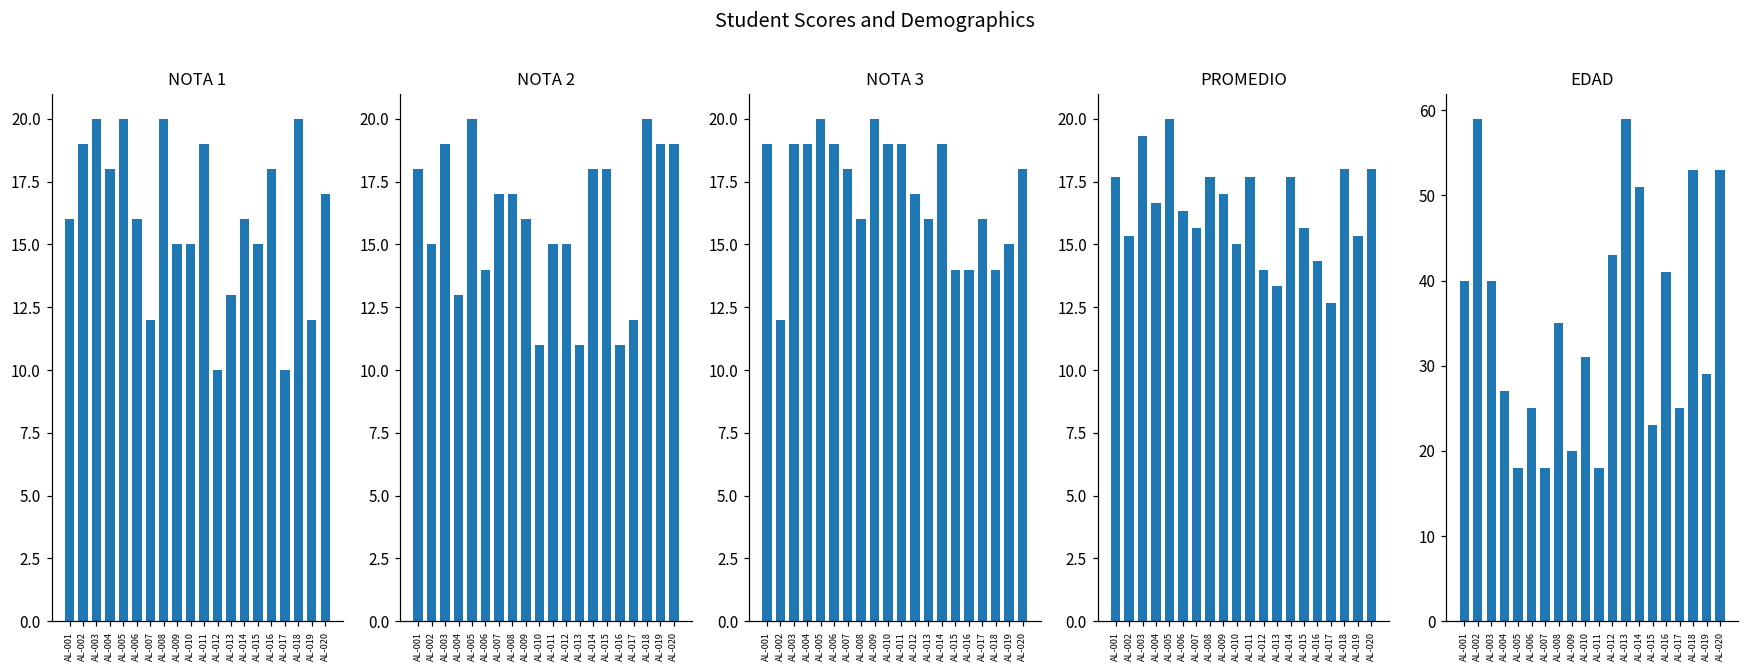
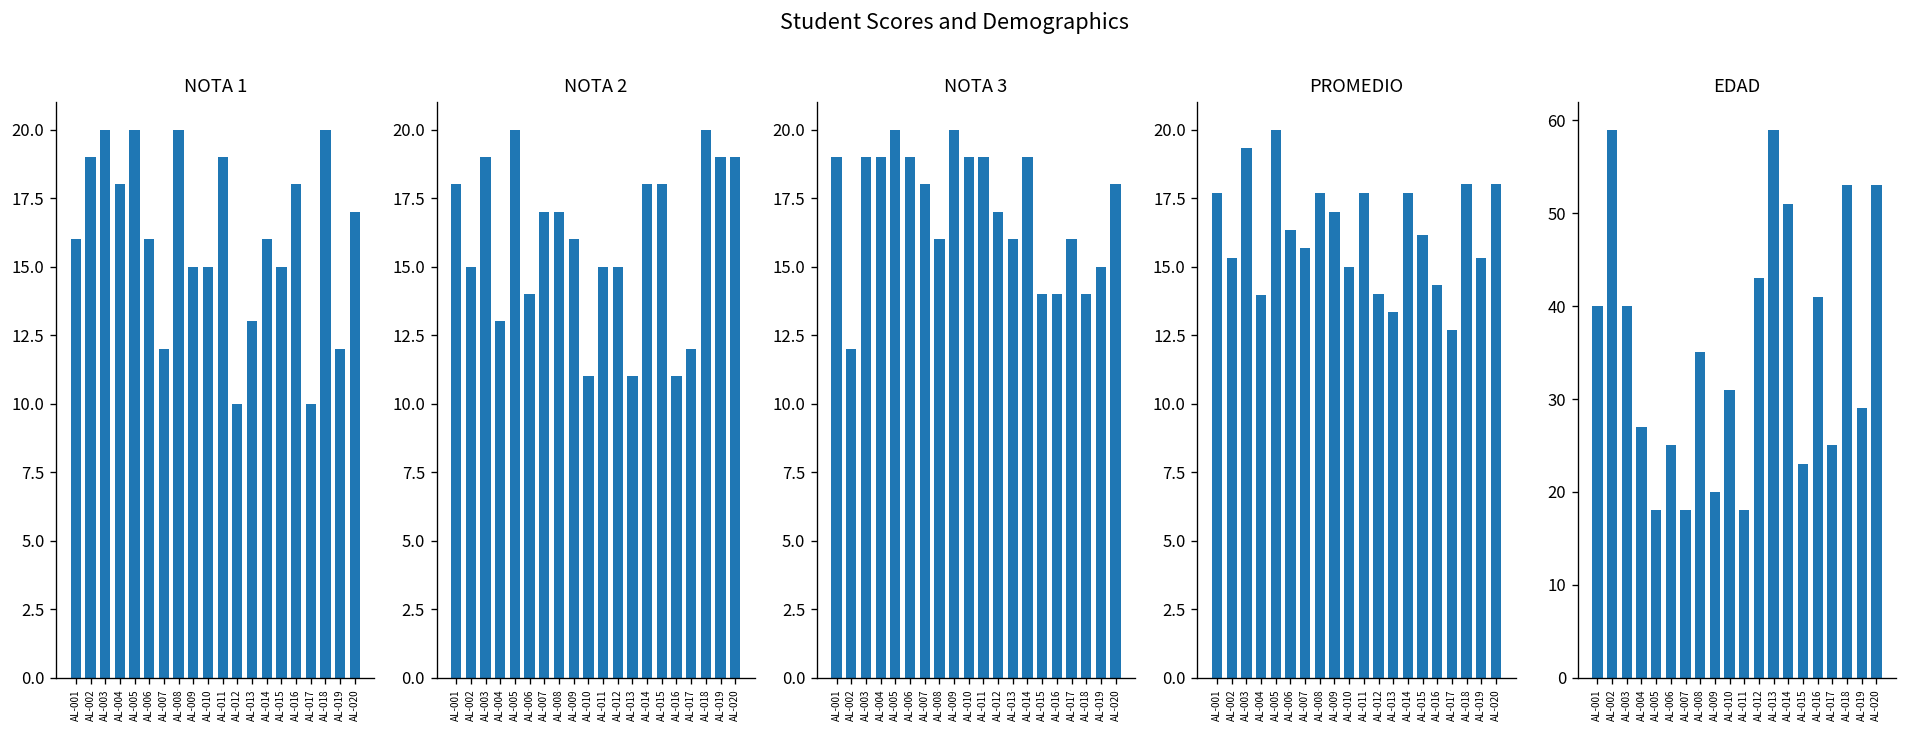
PROMEDIO, AL-004: 16.7 -> 14.0
PROMEDIO, AL-015: 15.7 -> 16.2
